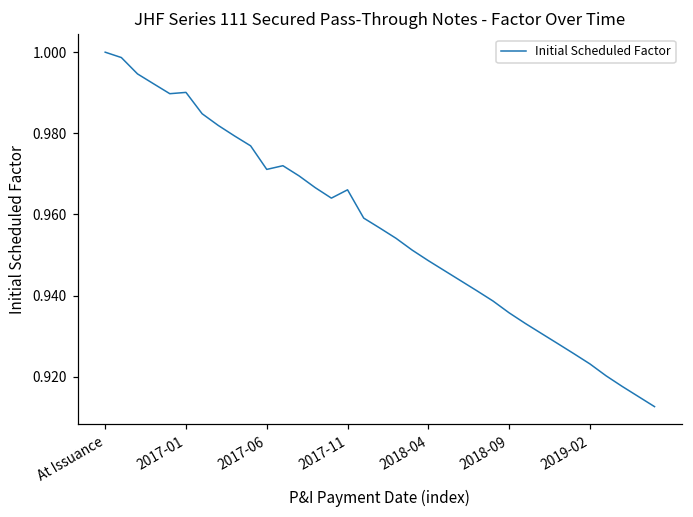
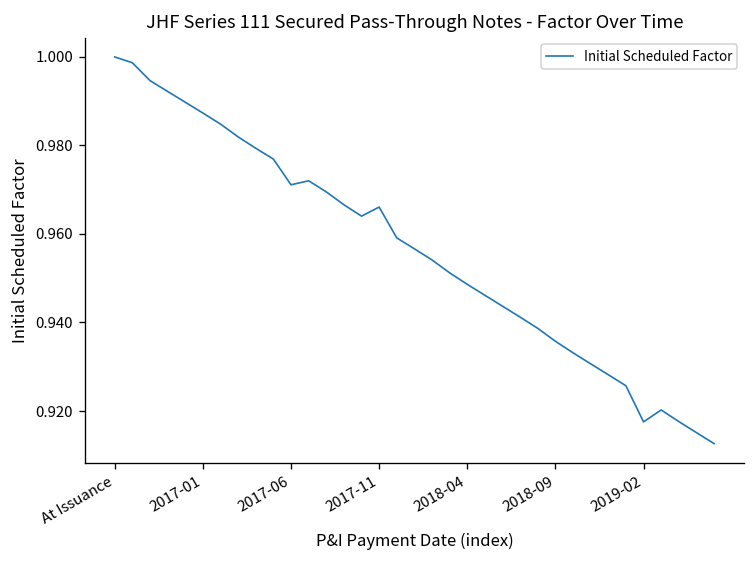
2017-01: 0.990 -> 0.987
2019-02: 0.923 -> 0.918
